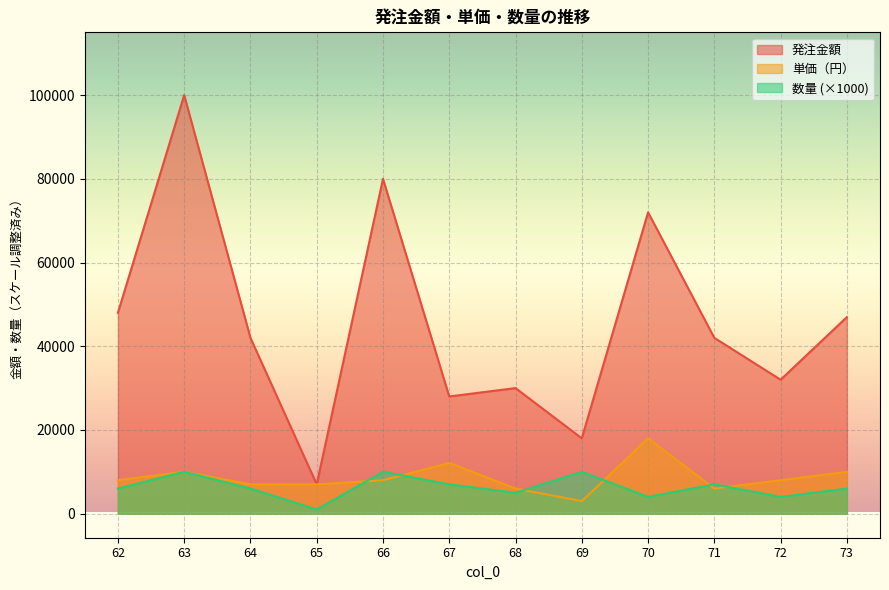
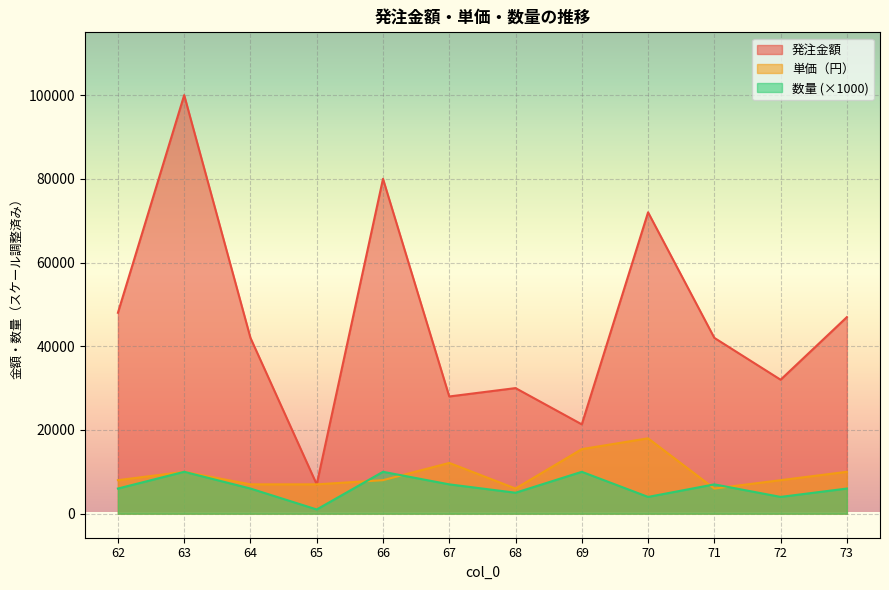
発注金額, 69: 18000 -> 21000
単価（円）, 69: 3000 -> 15000
